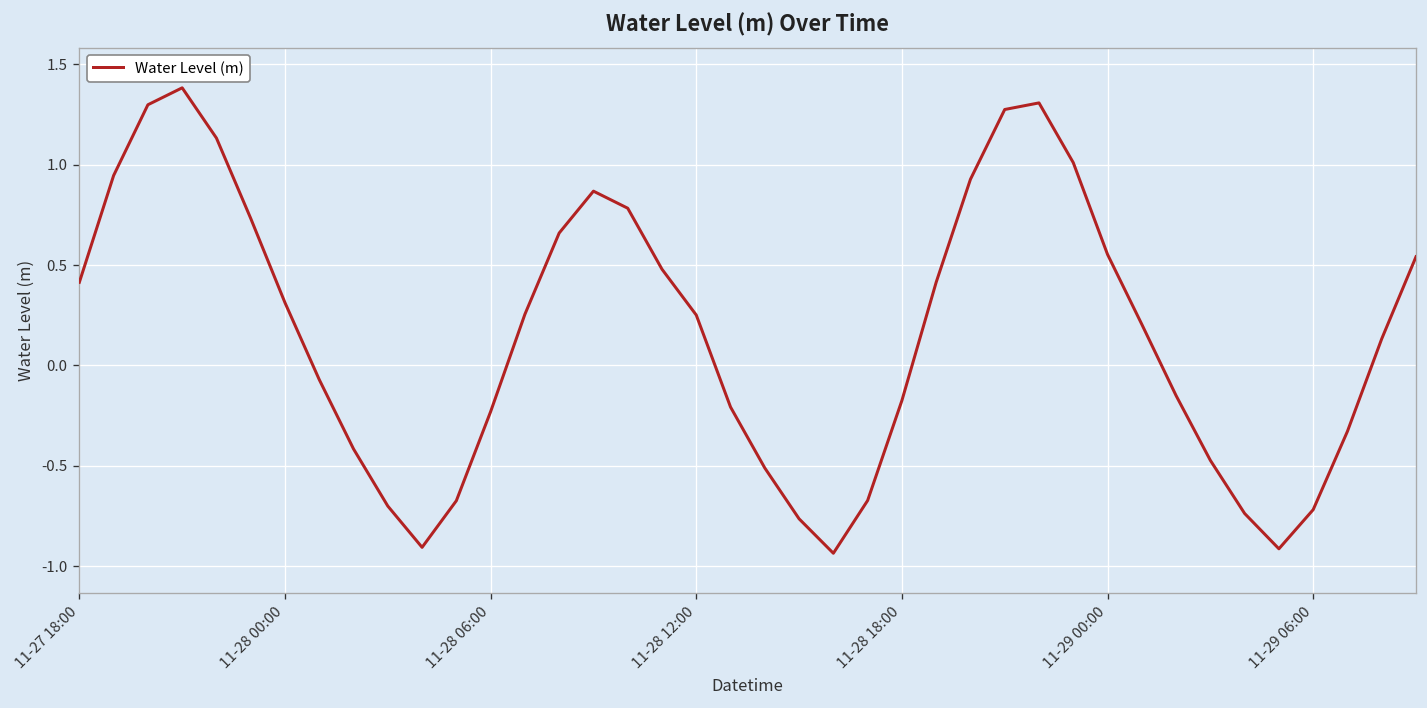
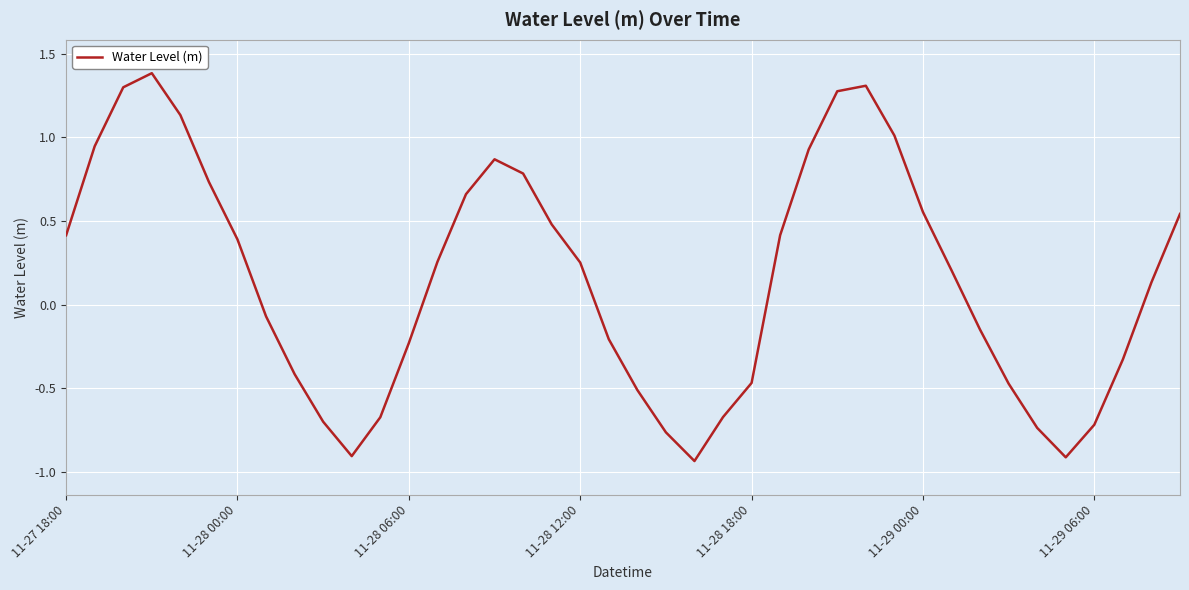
11-28 00:00: 0.31 -> 0.39
11-28 18:00: -0.17 -> -0.47
